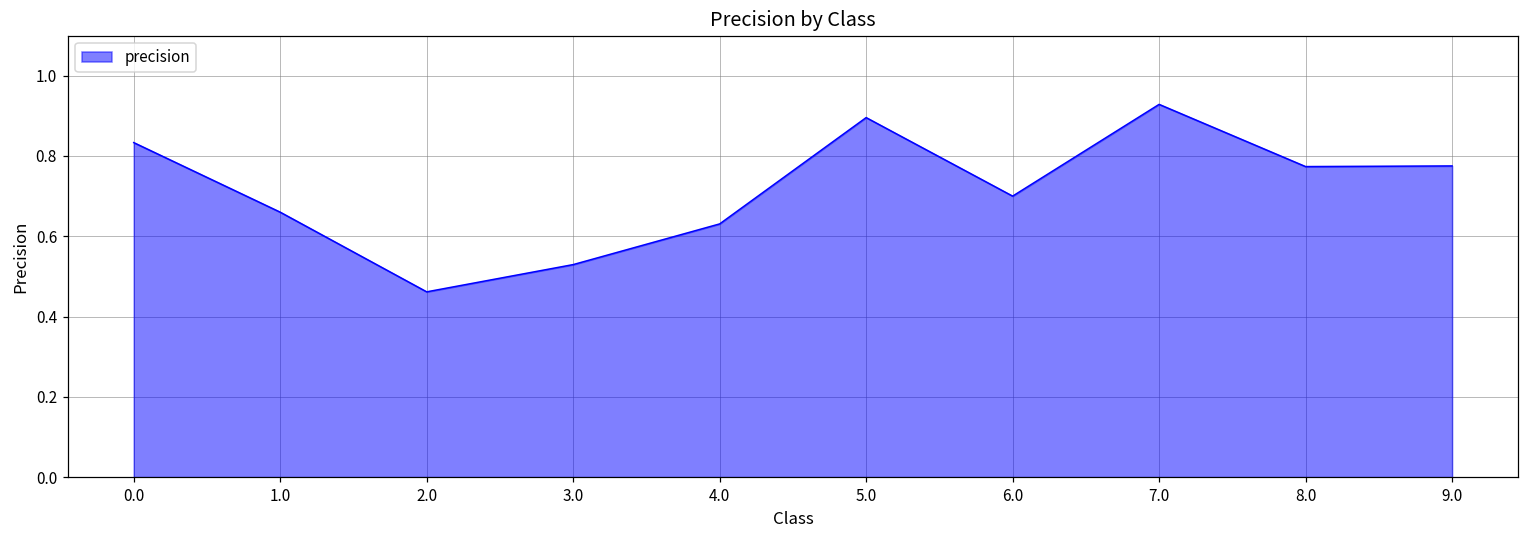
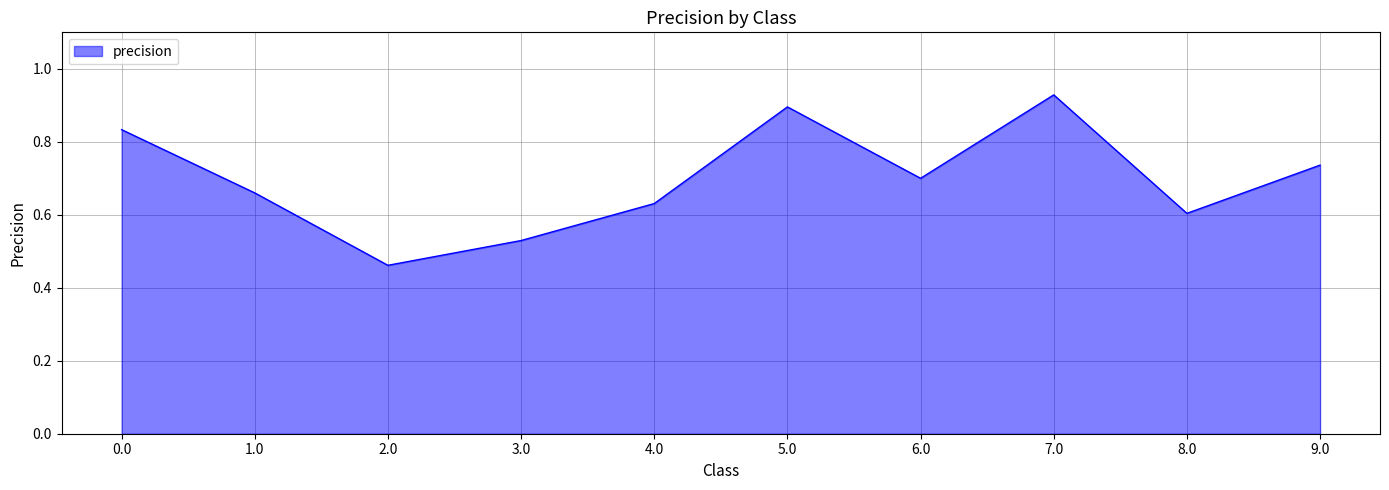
8.0: 0.77 -> 0.60
9.0: 0.78 -> 0.74
